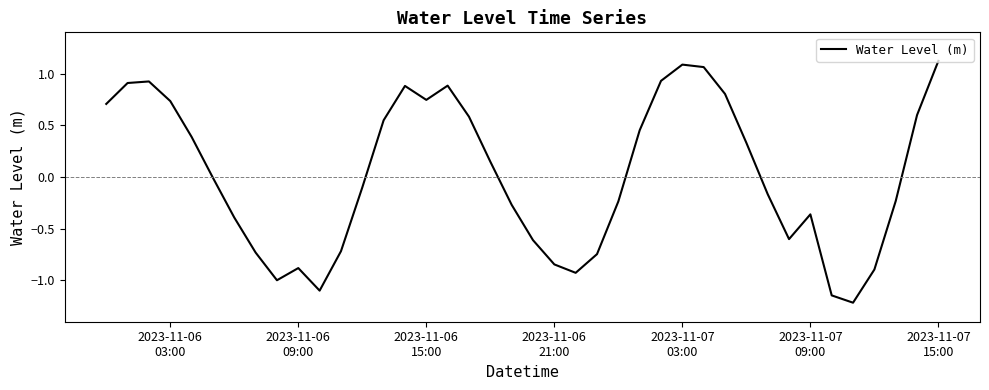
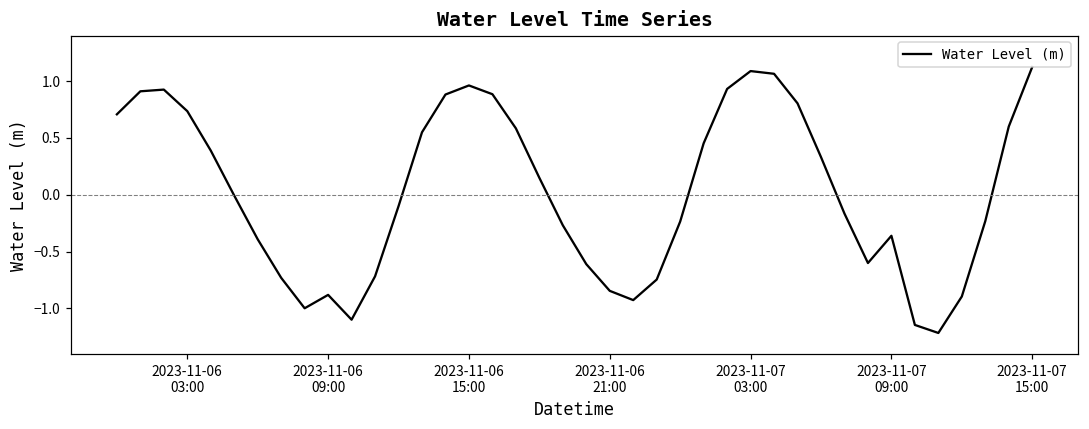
2023-11-06 15:00: 0.75 -> 0.96
